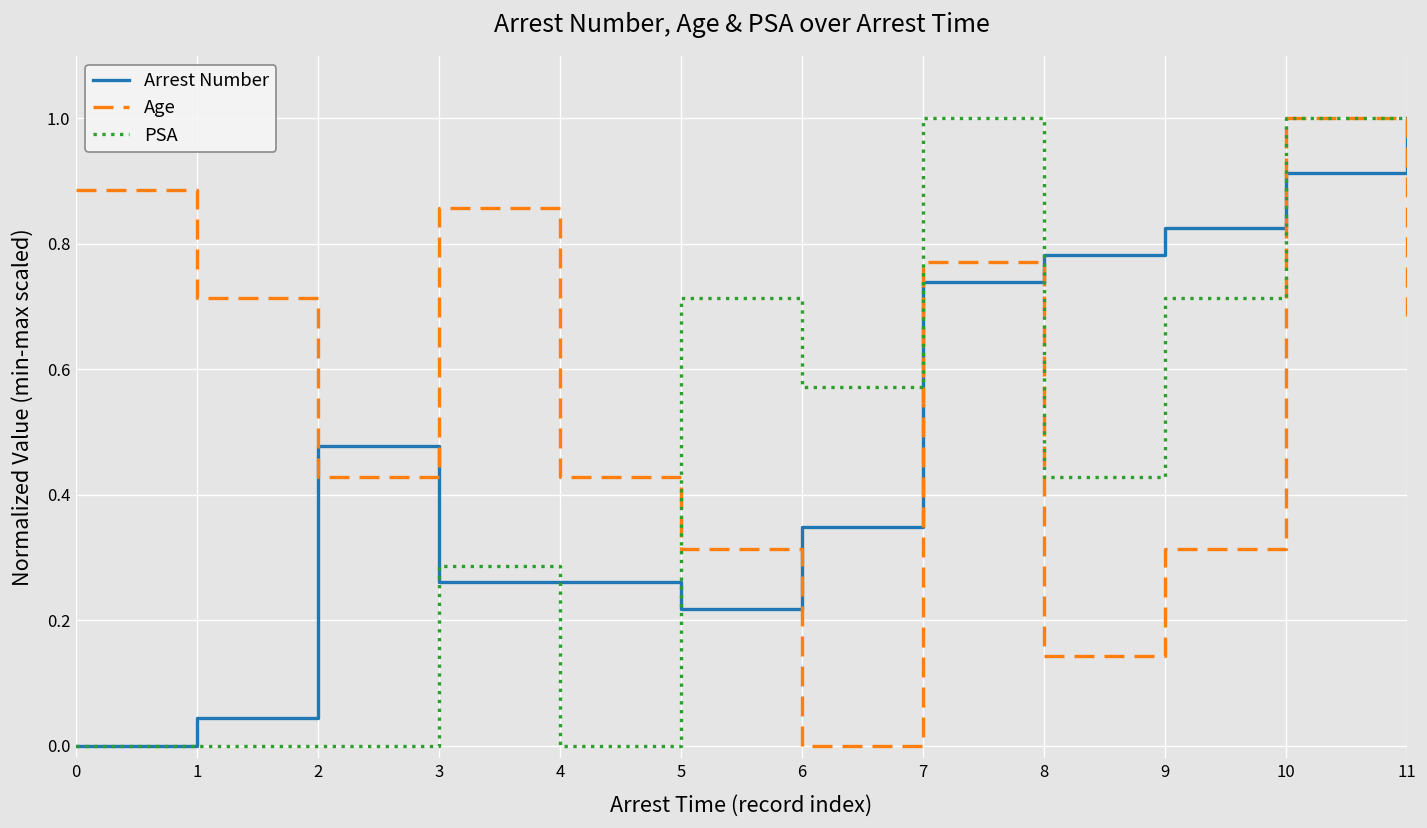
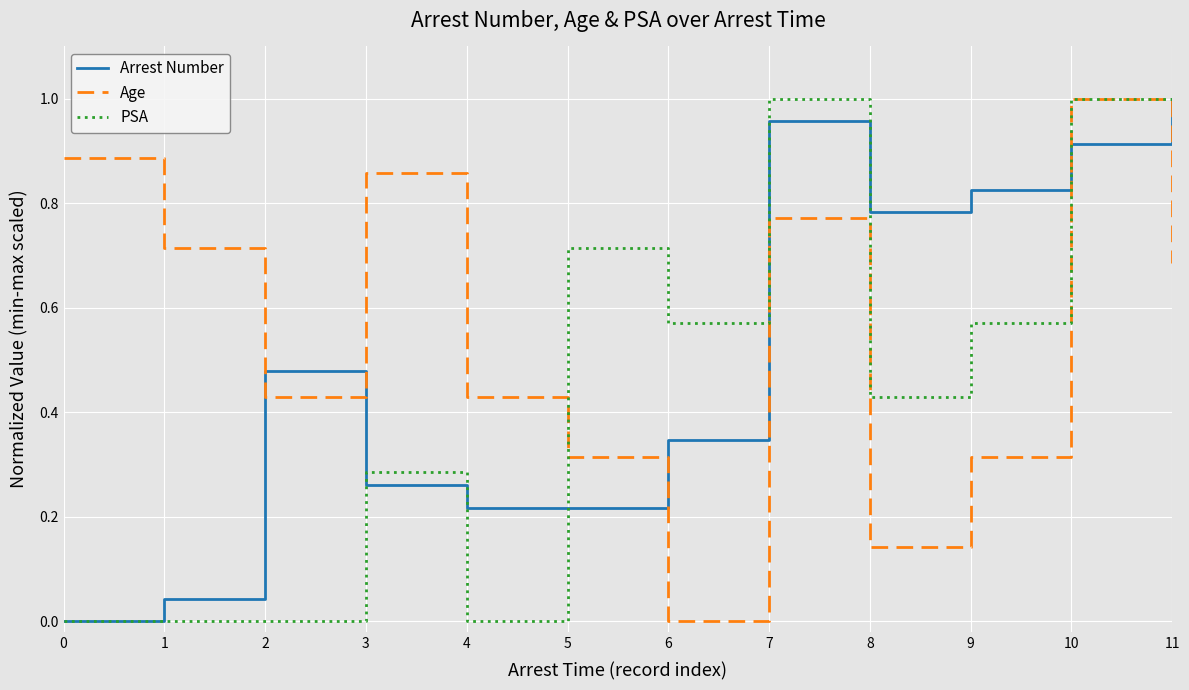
Arrest Number, 4: 0.26 -> 0.22
Arrest Number, 7: 0.74 -> 0.96
PSA, 9: 0.71 -> 0.57
